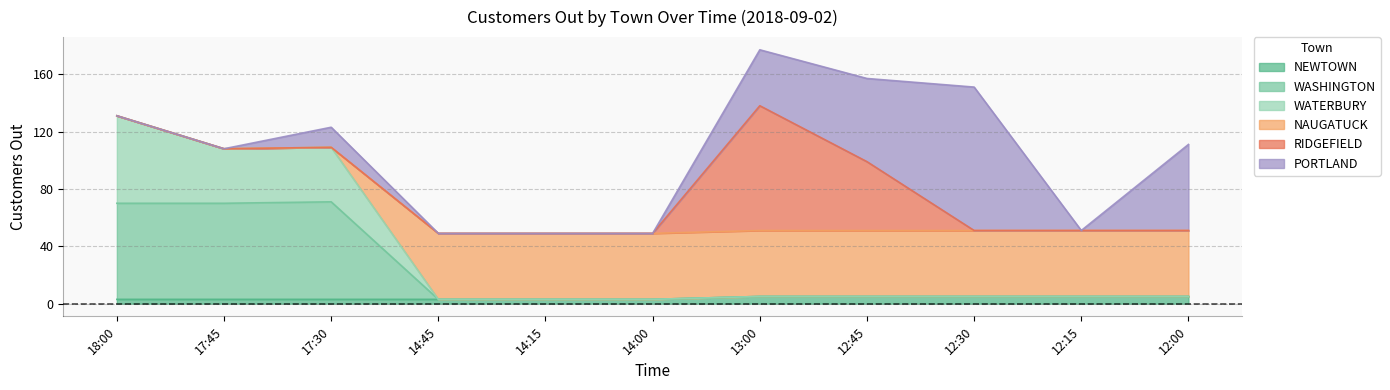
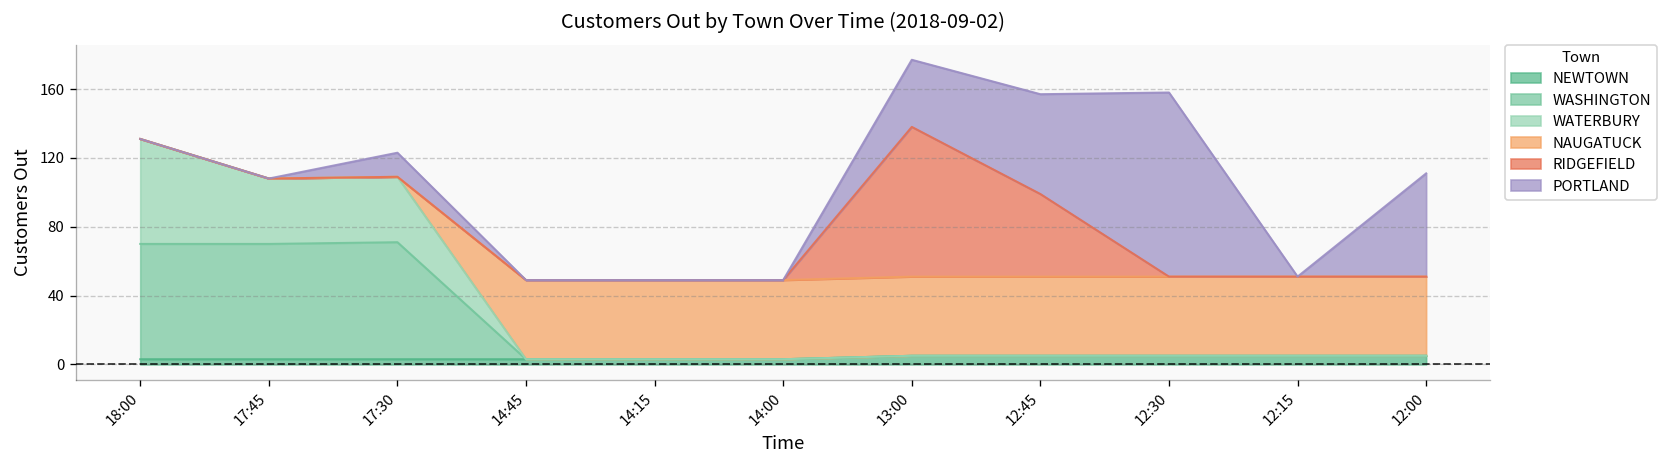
PORTLAND, 12:30: 100 -> 107
